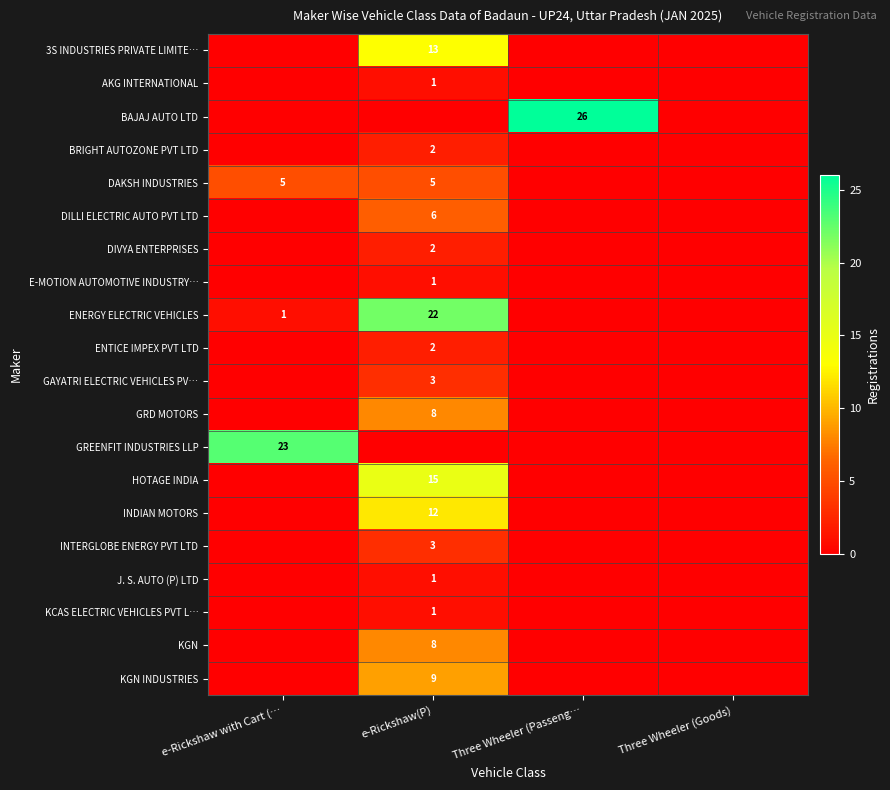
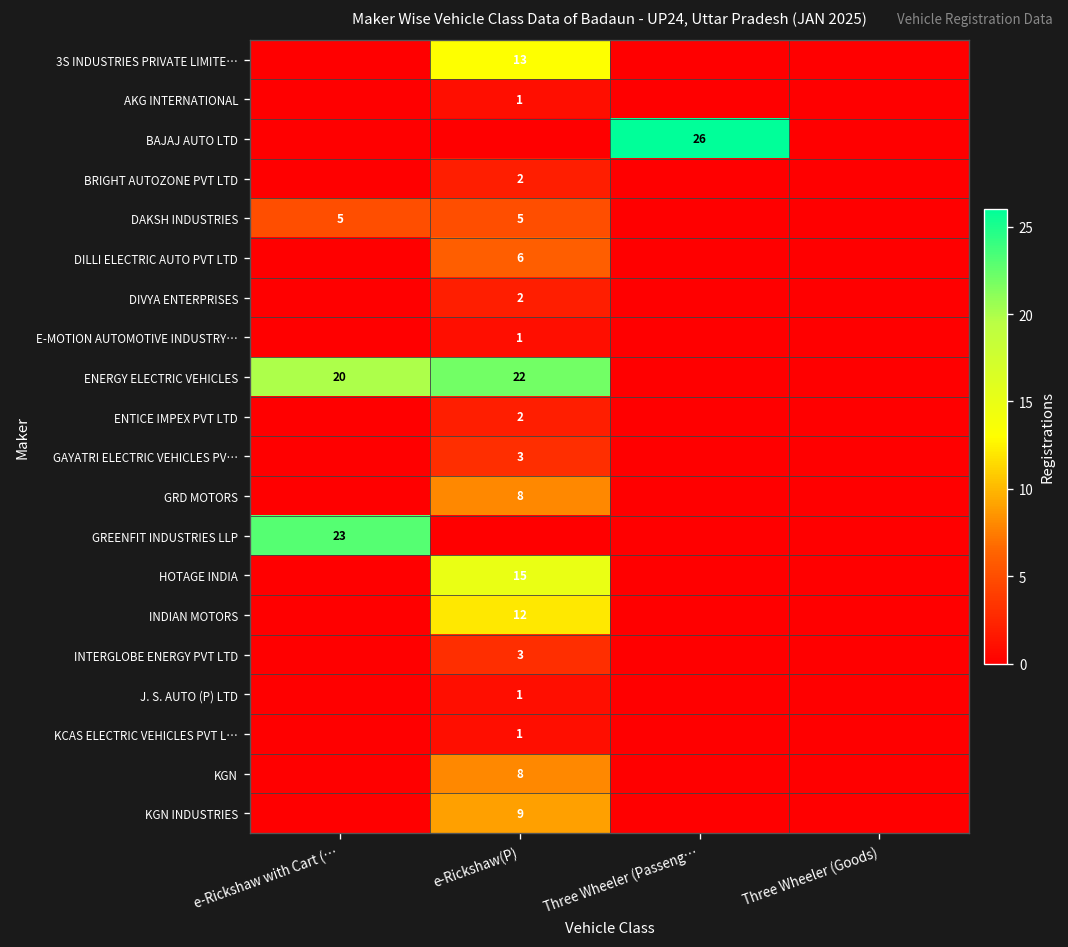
ENERGY ELECTRIC VEHICLES, e-Rickshaw with Cart (…: 1 -> 20
